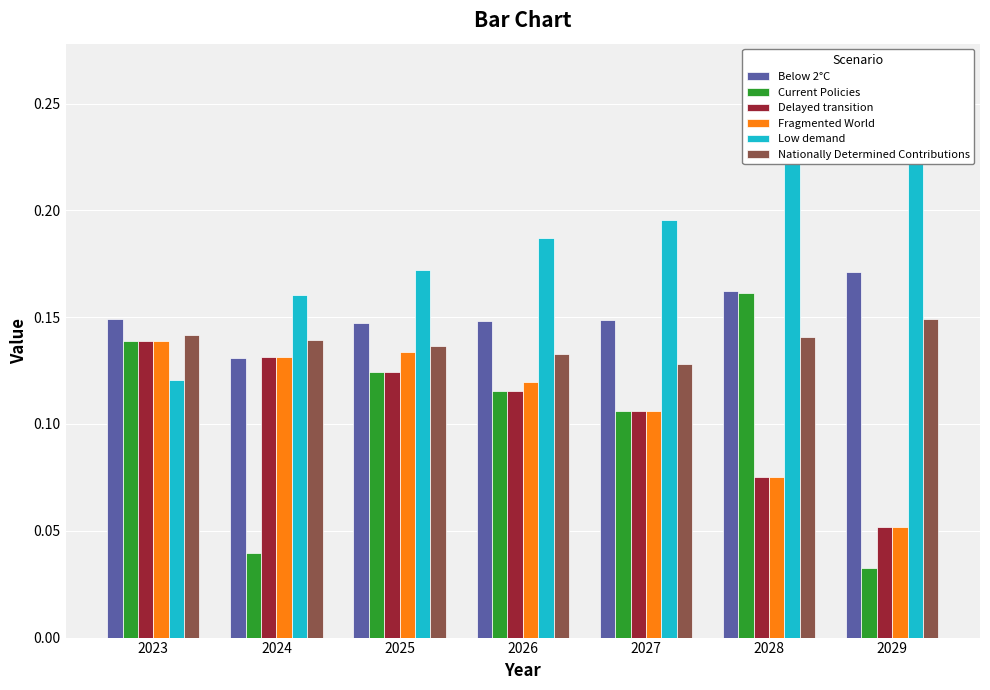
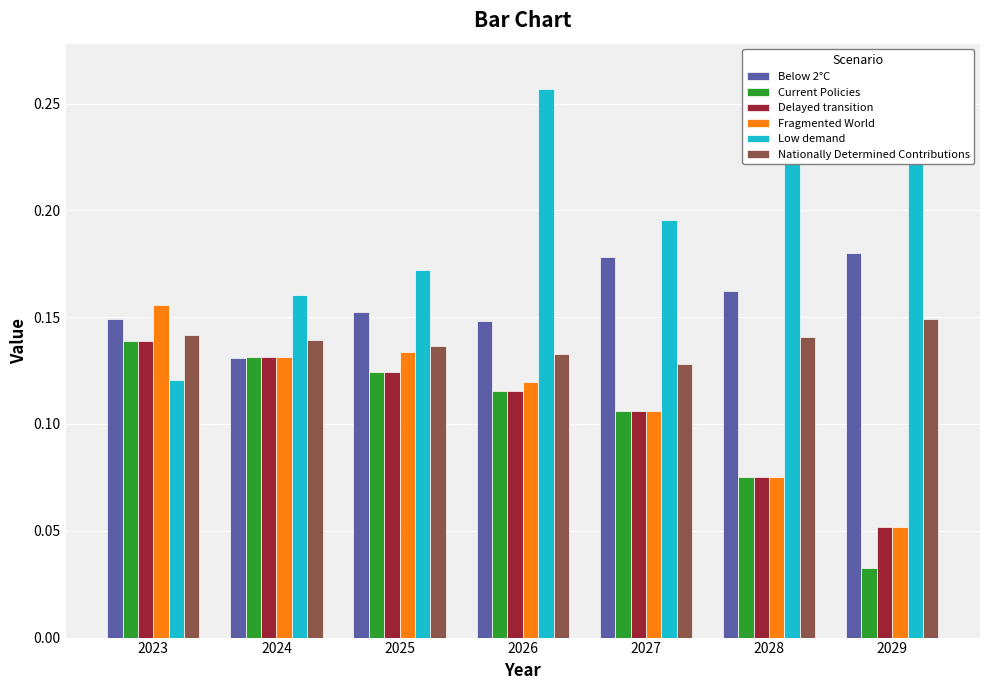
Fragmented World, 2023: 0.139 -> 0.156
Current Policies, 2024: 0.040 -> 0.131
Below 2°C, 2025: 0.147 -> 0.152
Low demand, 2026: 0.187 -> 0.257
Below 2°C, 2027: 0.149 -> 0.178
Current Policies, 2028: 0.161 -> 0.075
Below 2°C, 2029: 0.171 -> 0.180
